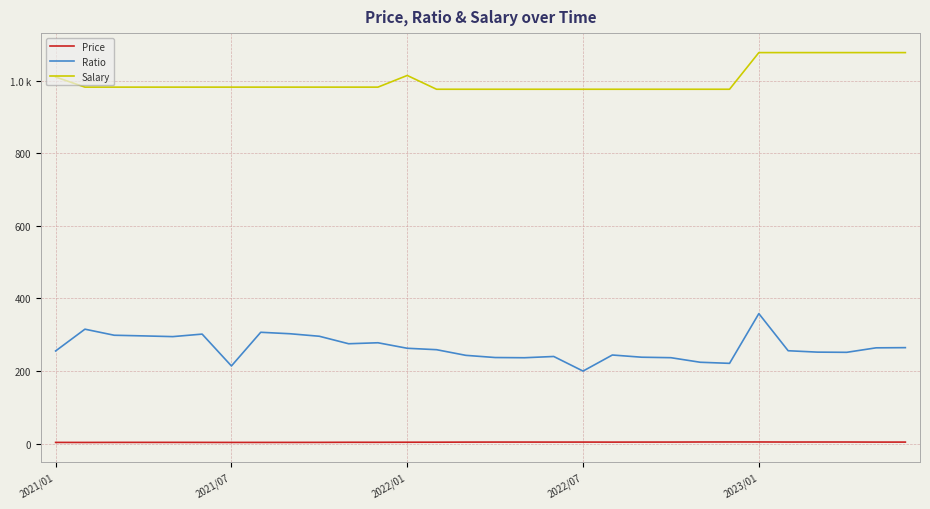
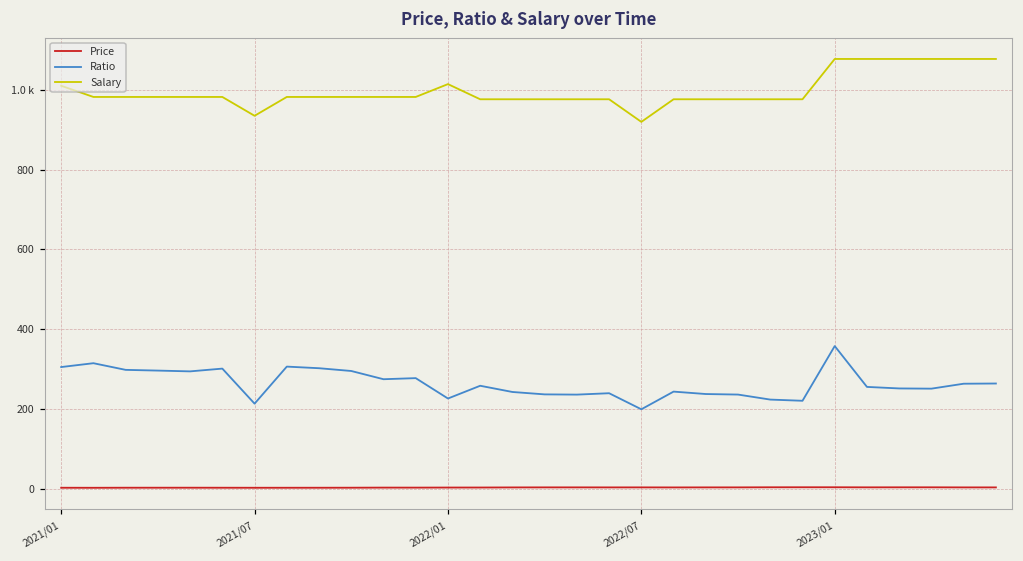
Ratio, 2021/01: 260 -> 310
Salary, 2021/07: 980 -> 930
Ratio, 2022/01: 260 -> 230
Salary, 2022/07: 980 -> 920
